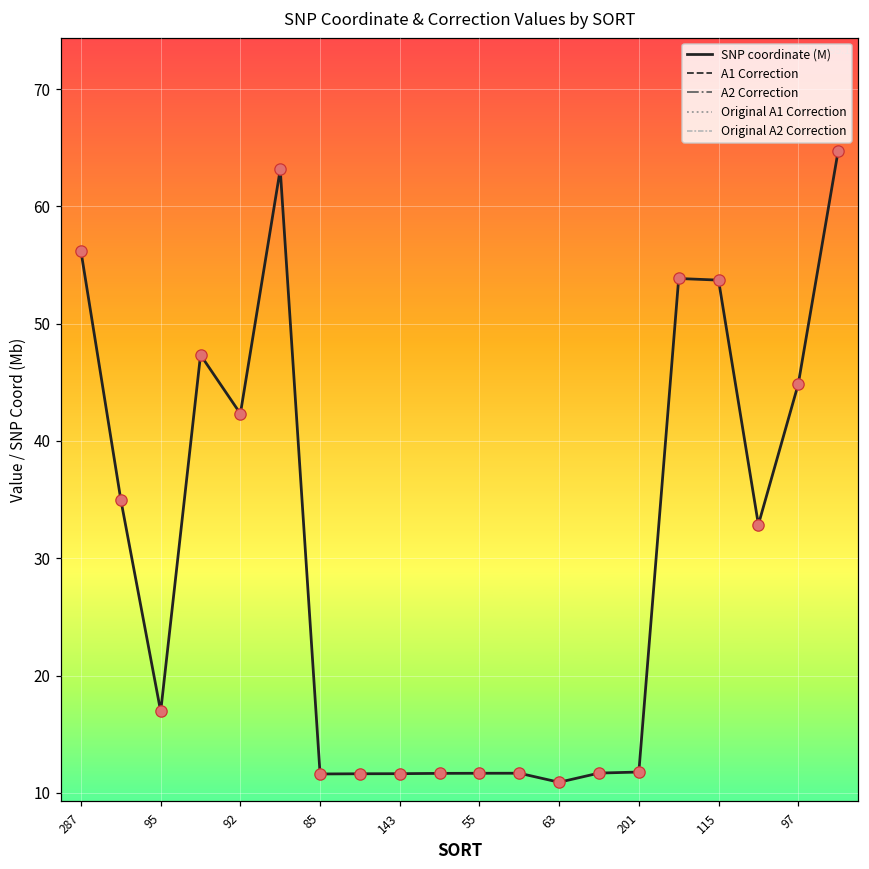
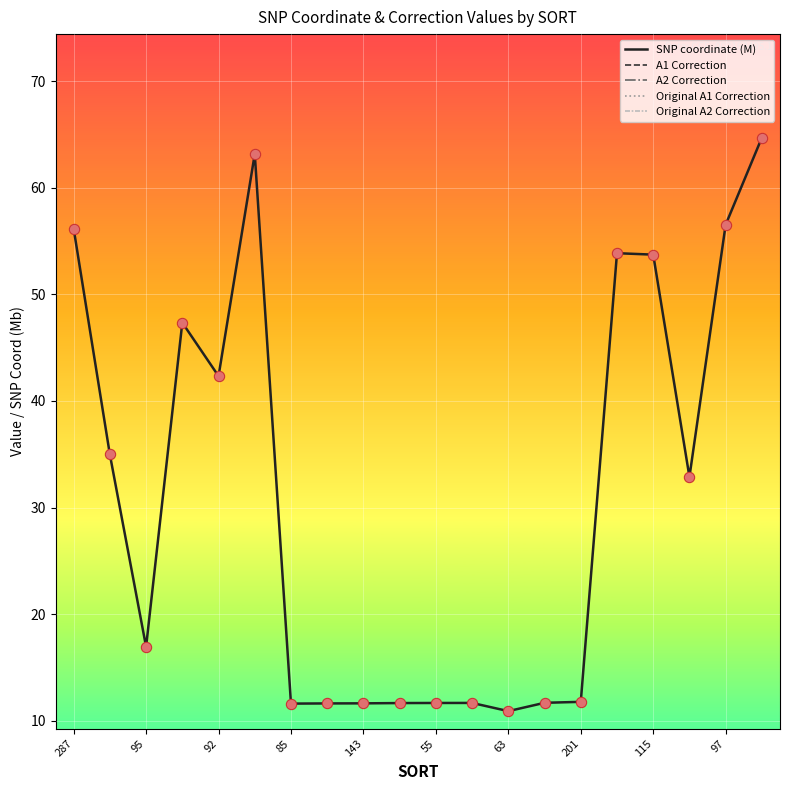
SNP coordinate (M), 97: 44.8 -> 56.5
